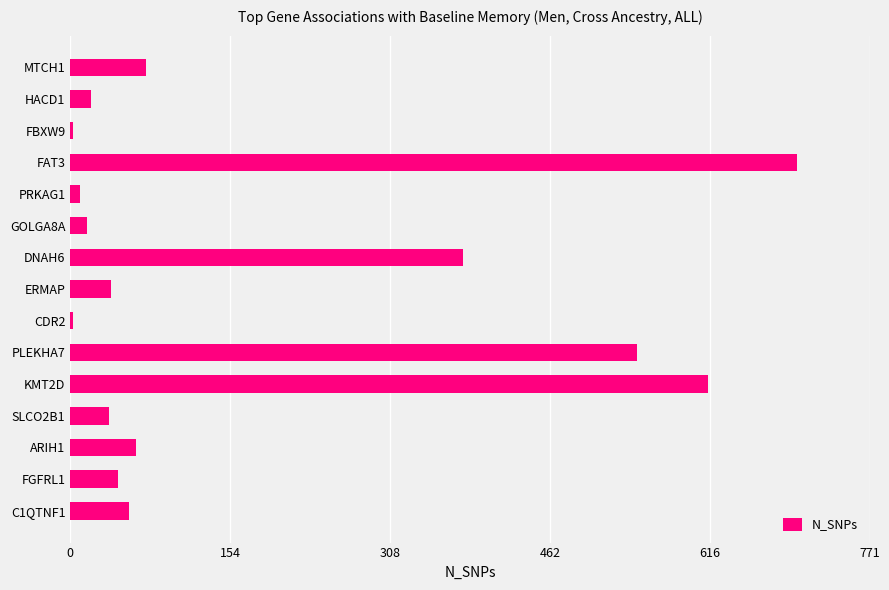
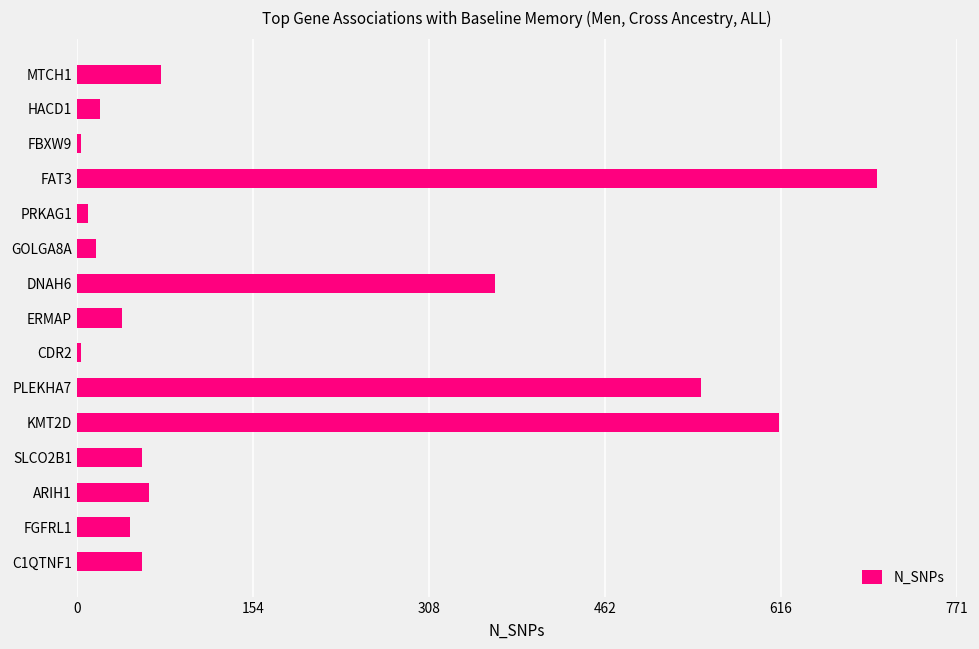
DNAH6: 379 -> 366
SLCO2B1: 37 -> 57
